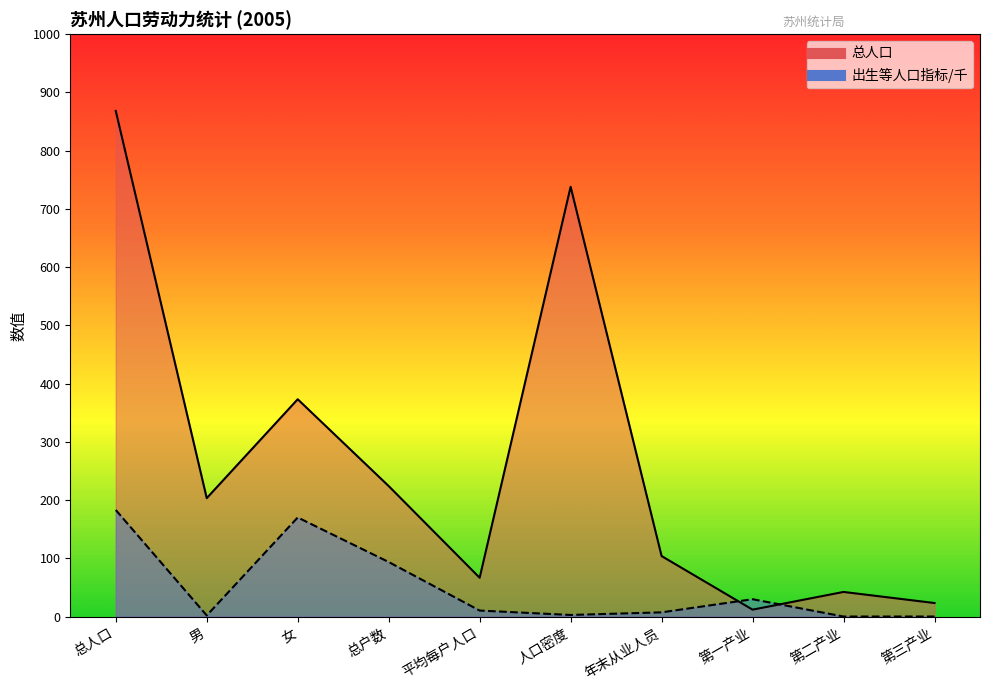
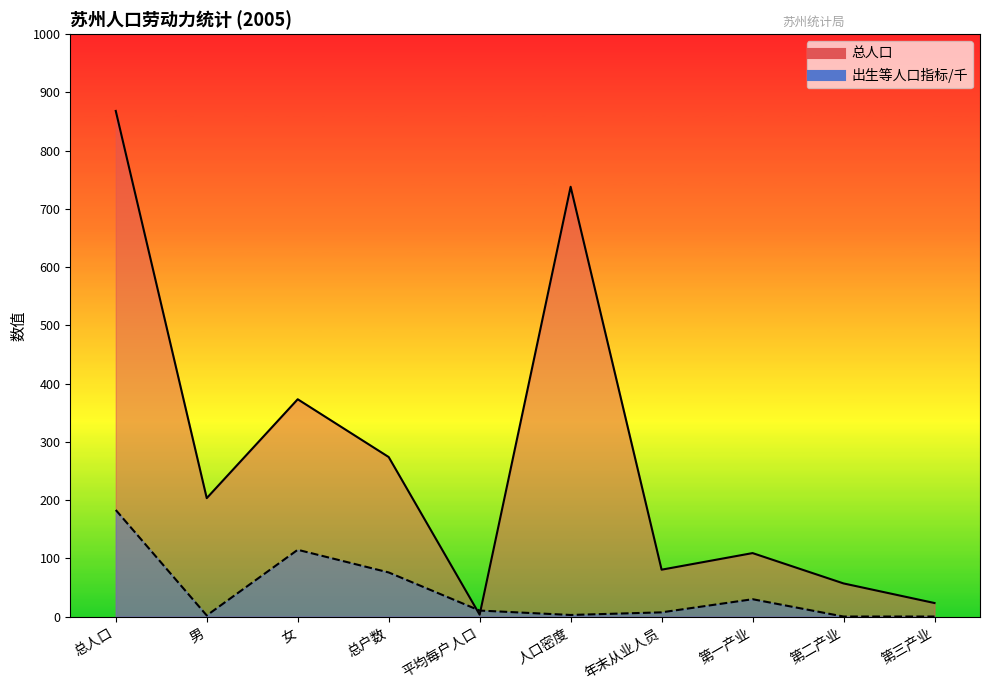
出生等人口指标/千, 女: 170 -> 110
总人口, 总户数: 220 -> 270
出生等人口指标/千, 总户数: 90 -> 80
总人口, 平均每户人口: 70 -> 0
总人口, 年末从业人员: 100 -> 80
总人口, 第一产业: 10 -> 110
总人口, 第二产业: 40 -> 60
